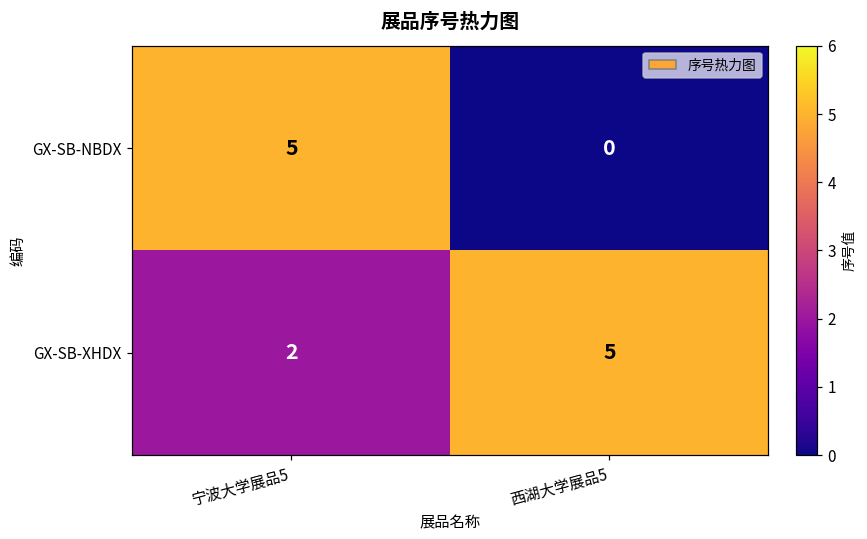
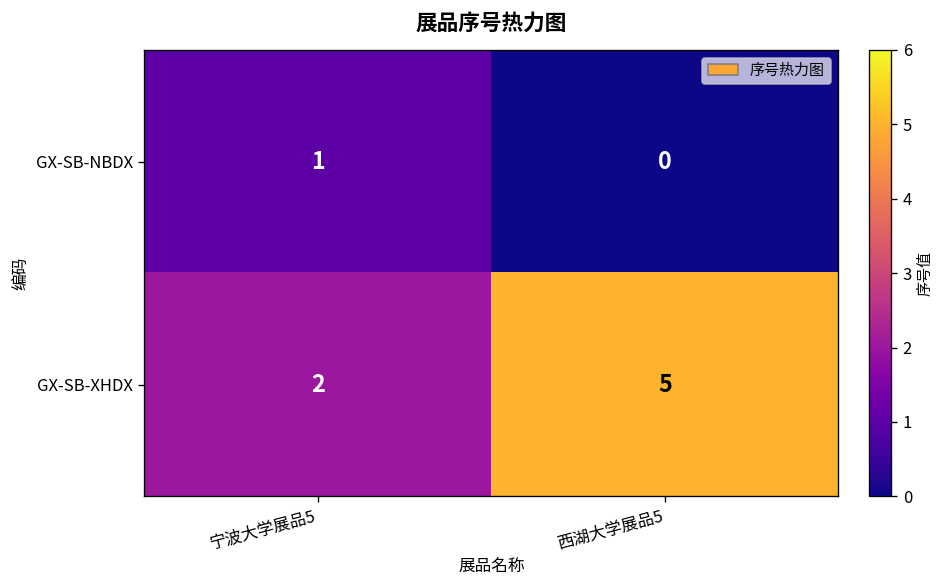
GX-SB-NBDX, 宁波大学展品5: 5 -> 1
